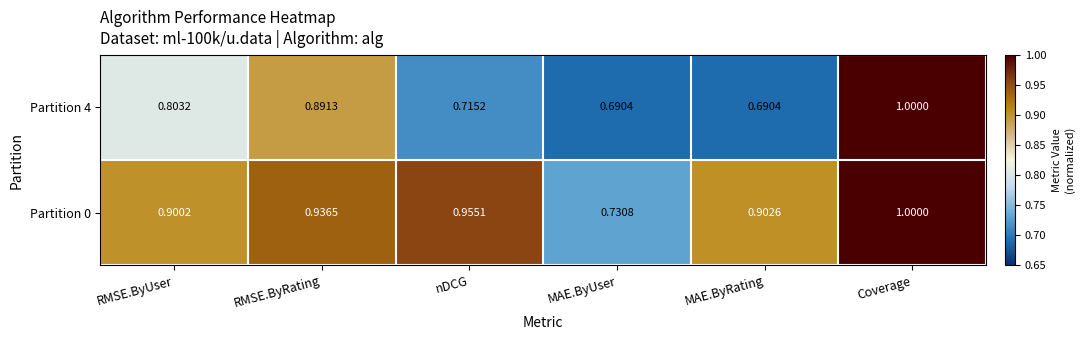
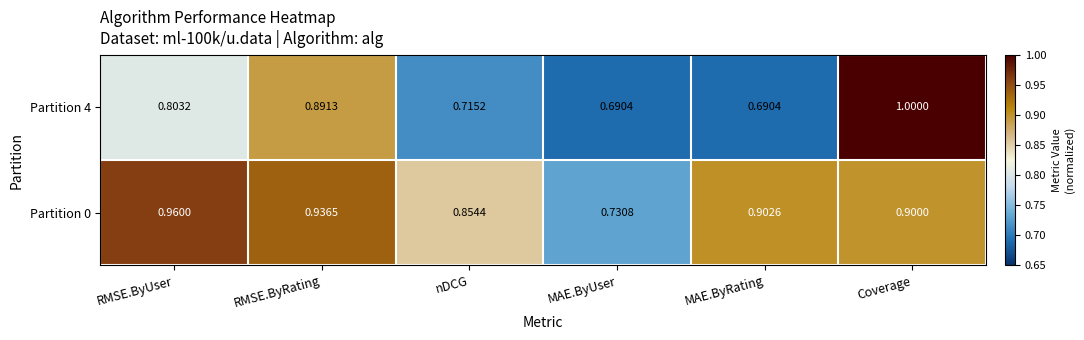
Partition 0, RMSE.ByUser: 0.9002 -> 0.9600
Partition 0, nDCG: 0.9551 -> 0.8544
Partition 0, Coverage: 1.0000 -> 0.9000
